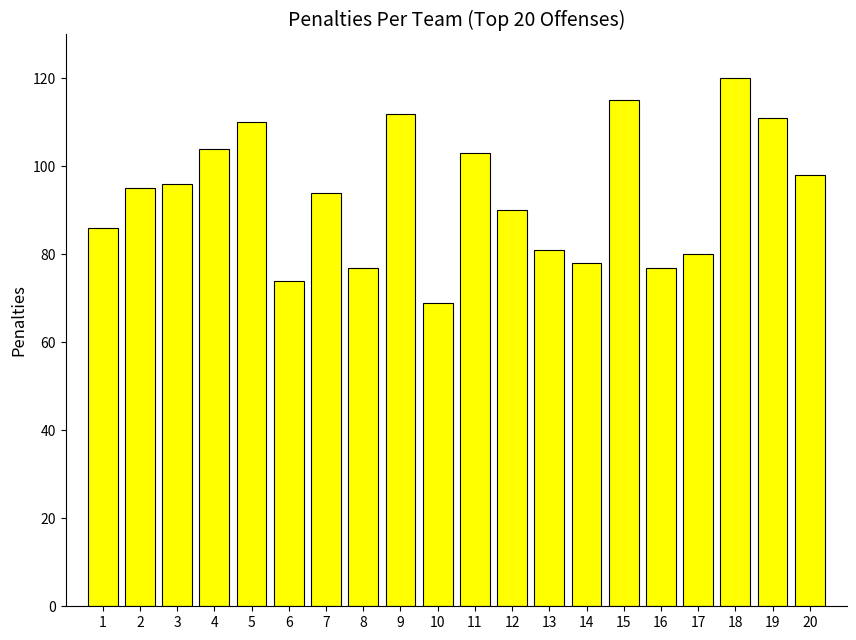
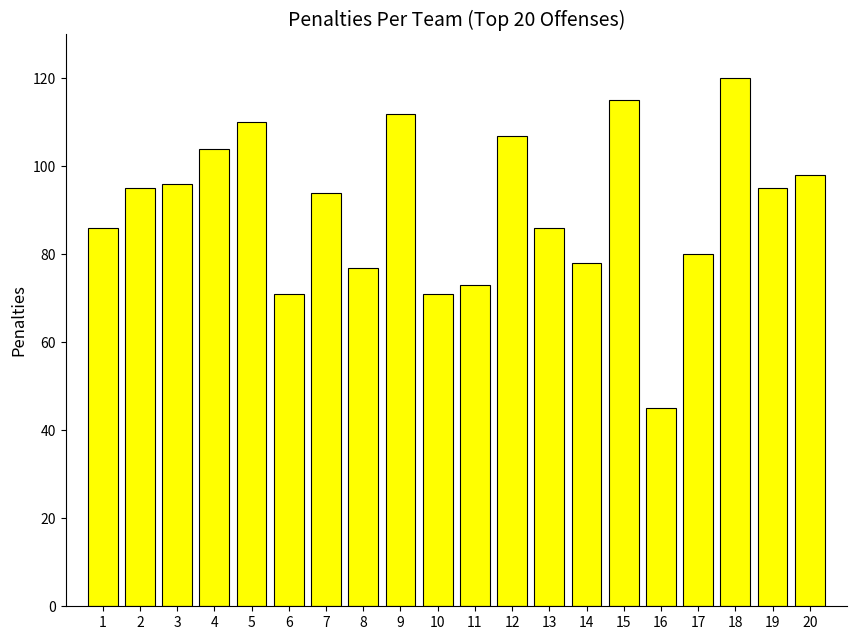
6: 74 -> 71
10: 69 -> 71
11: 103 -> 73
12: 90 -> 107
13: 81 -> 86
16: 77 -> 45
19: 111 -> 95
